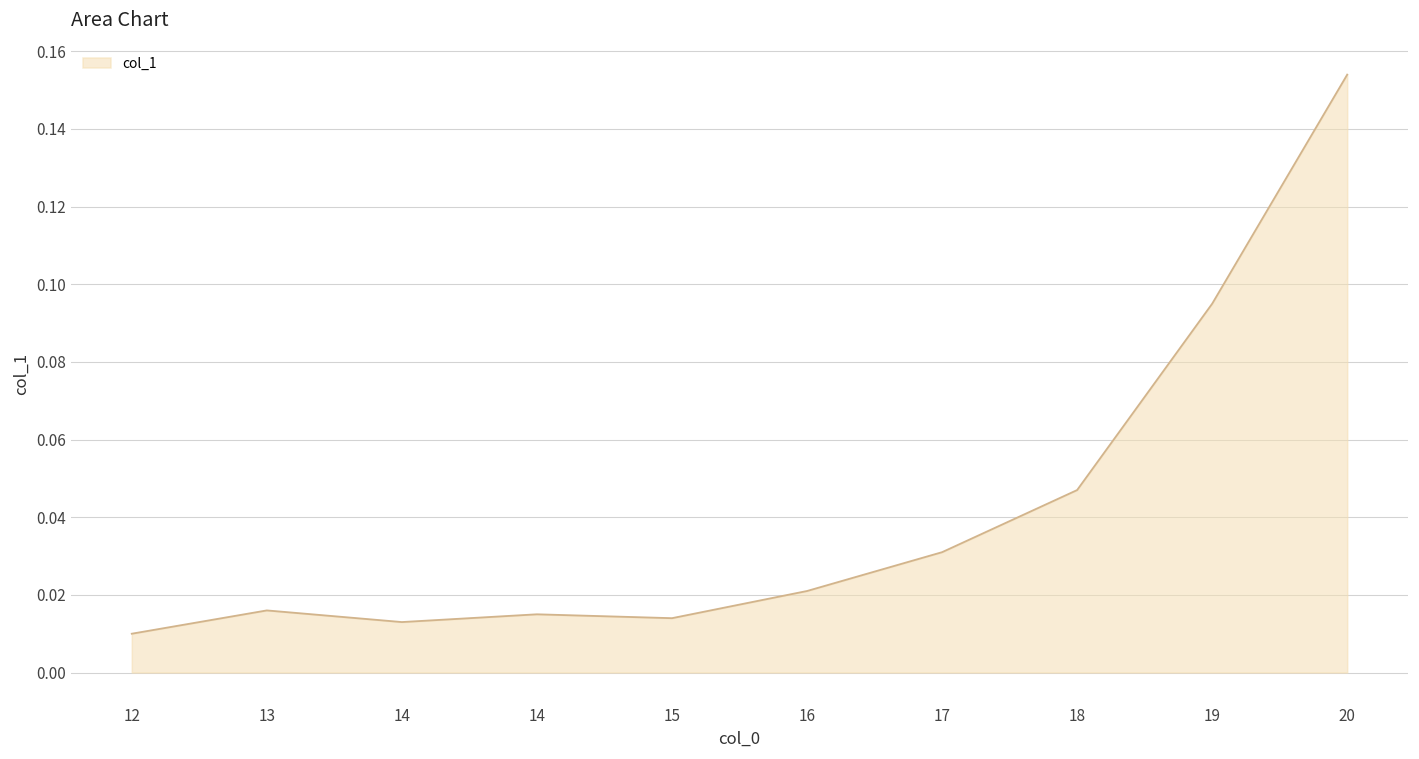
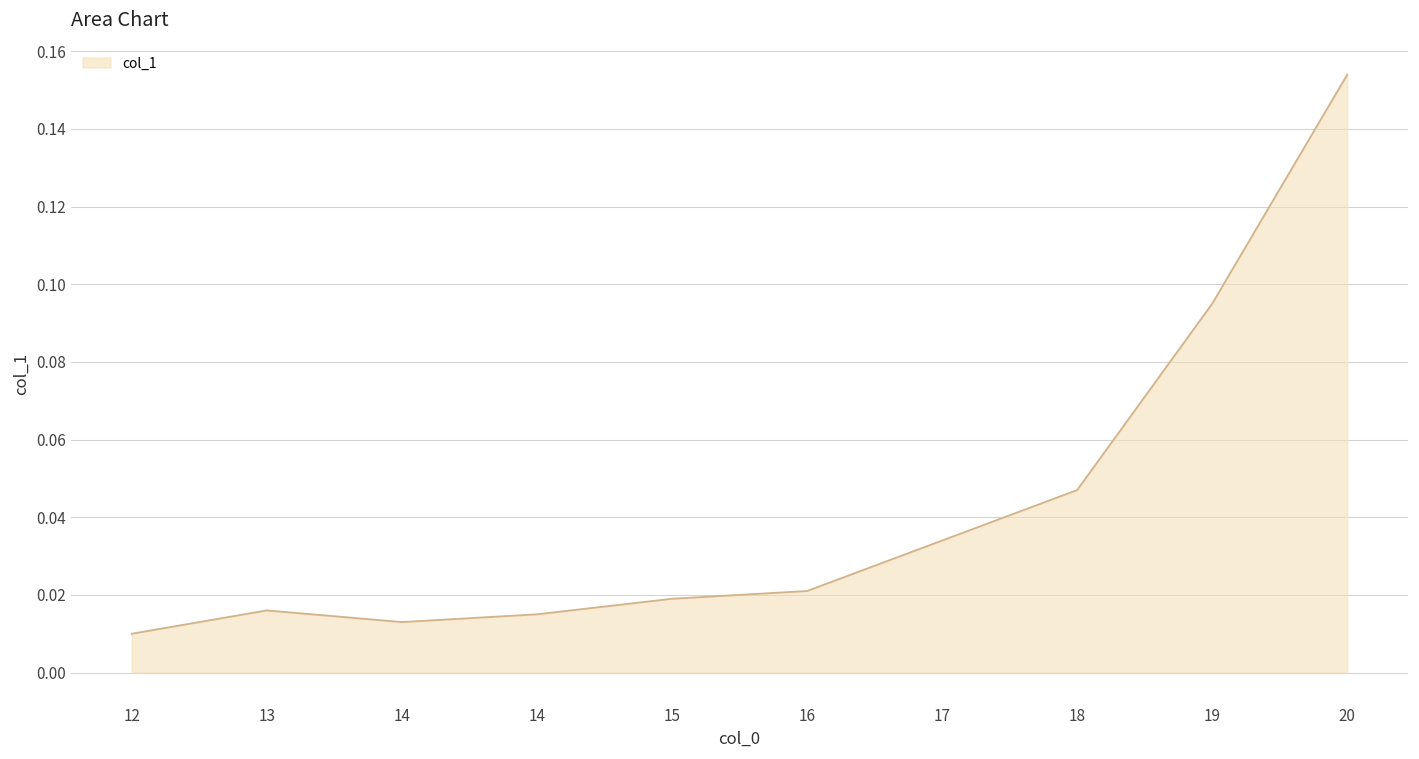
15: 0.014 -> 0.019
17: 0.031 -> 0.034
